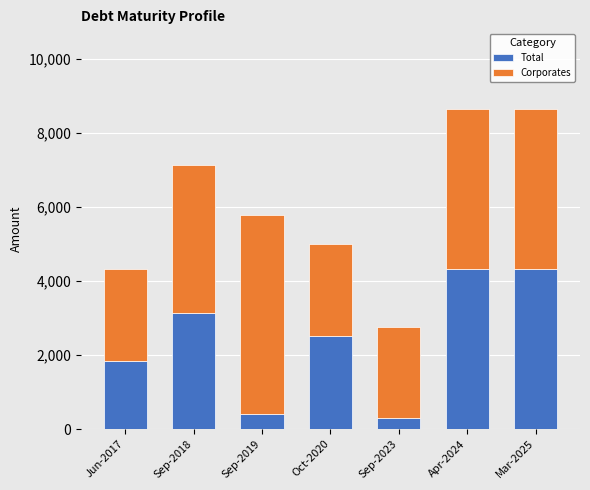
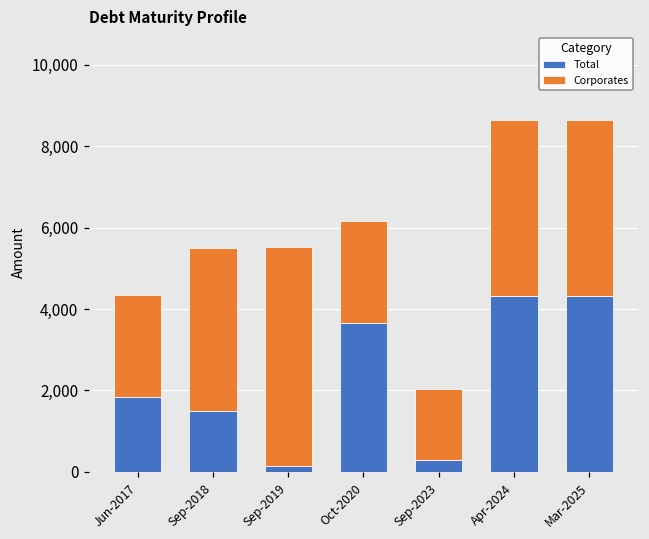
Total, Sep-2018: 3,100 -> 1,500
Total, Sep-2019: 400 -> 200
Total, Oct-2020: 2,500 -> 3,700
Corporates, Sep-2023: 2,500 -> 1,800
